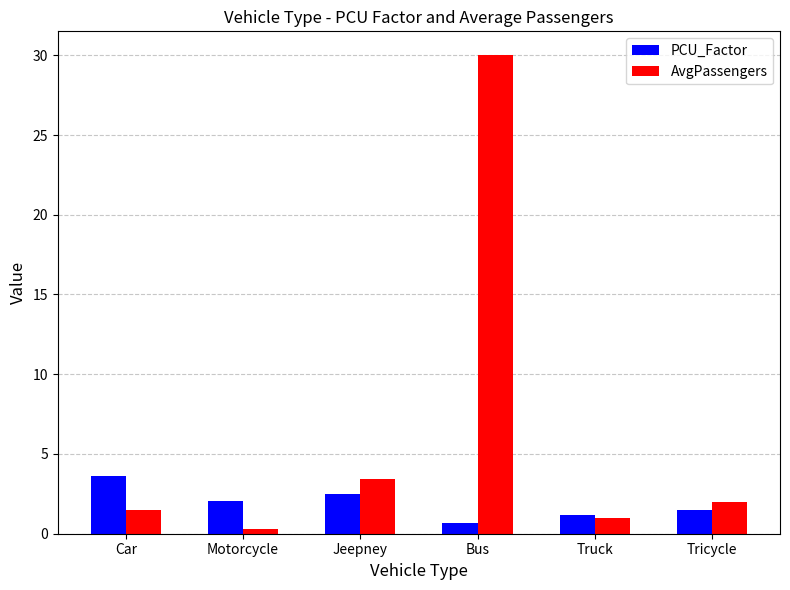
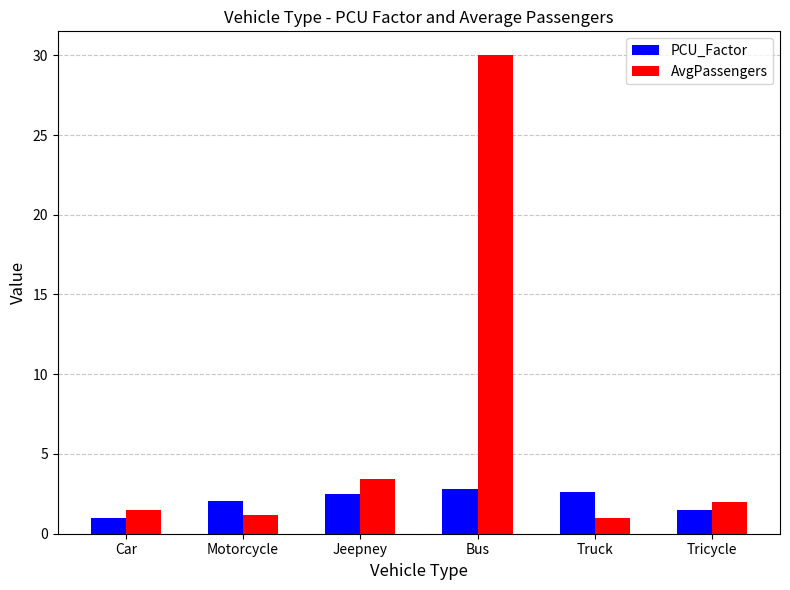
PCU_Factor, Car: 3.6 -> 1.0
AvgPassengers, Motorcycle: 0.3 -> 1.2
PCU_Factor, Bus: 0.7 -> 2.8
PCU_Factor, Truck: 1.2 -> 2.6
